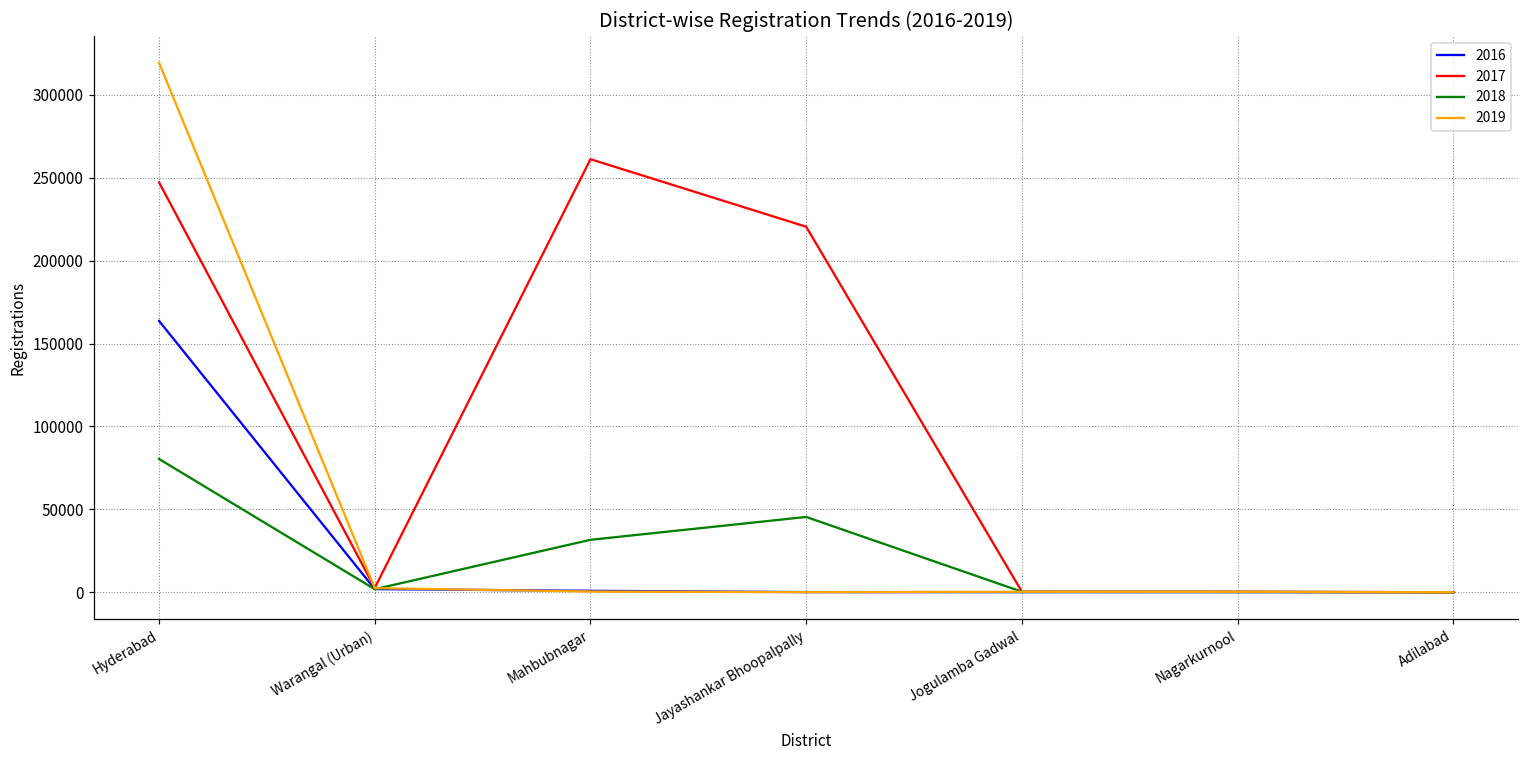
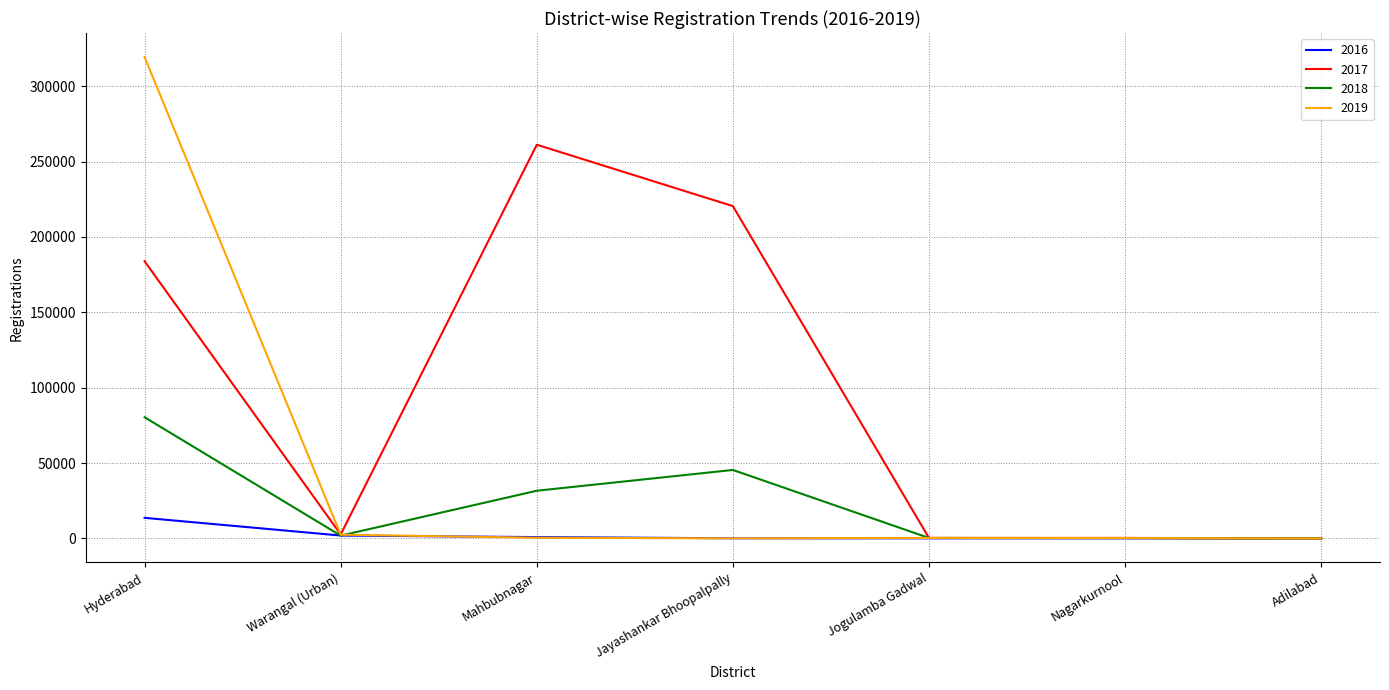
2016, Hyderabad: 164000 -> 14000
2017, Hyderabad: 247000 -> 184000
